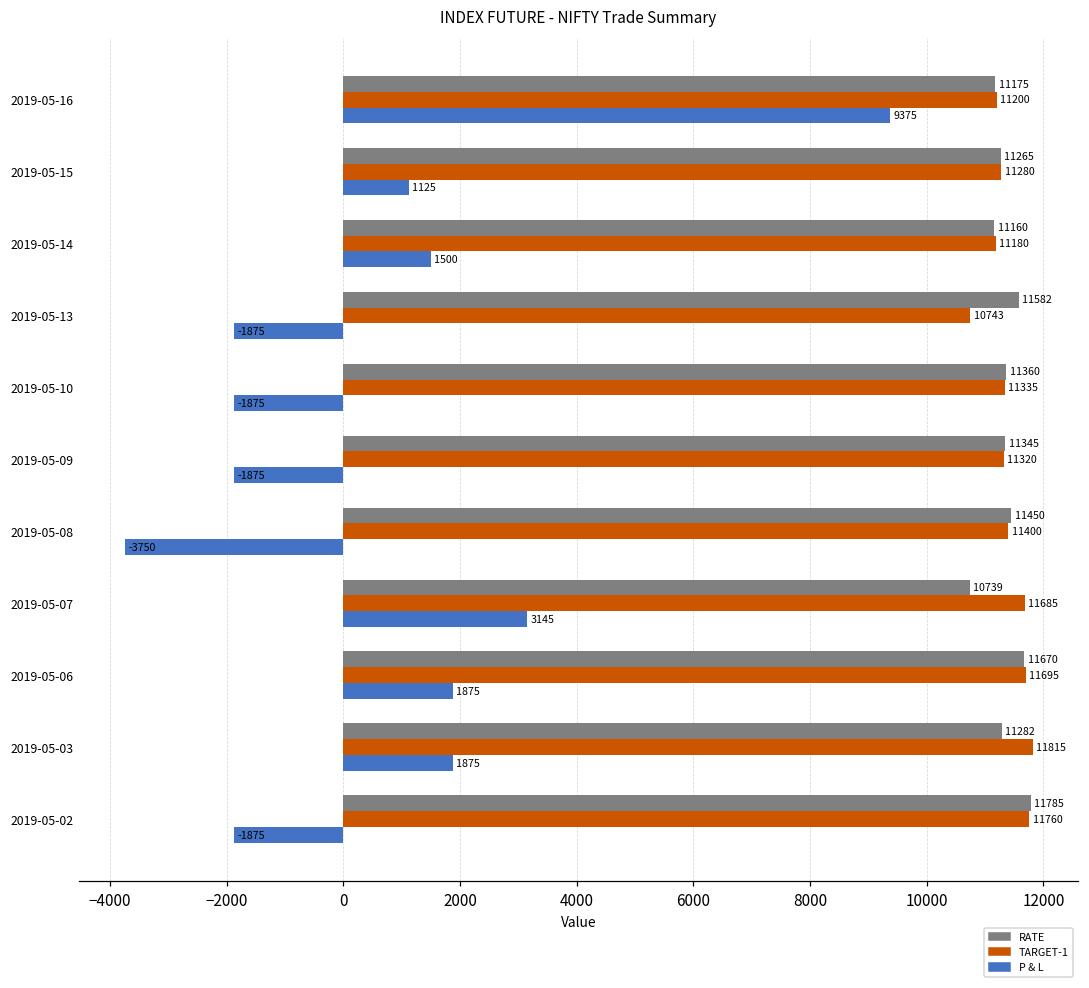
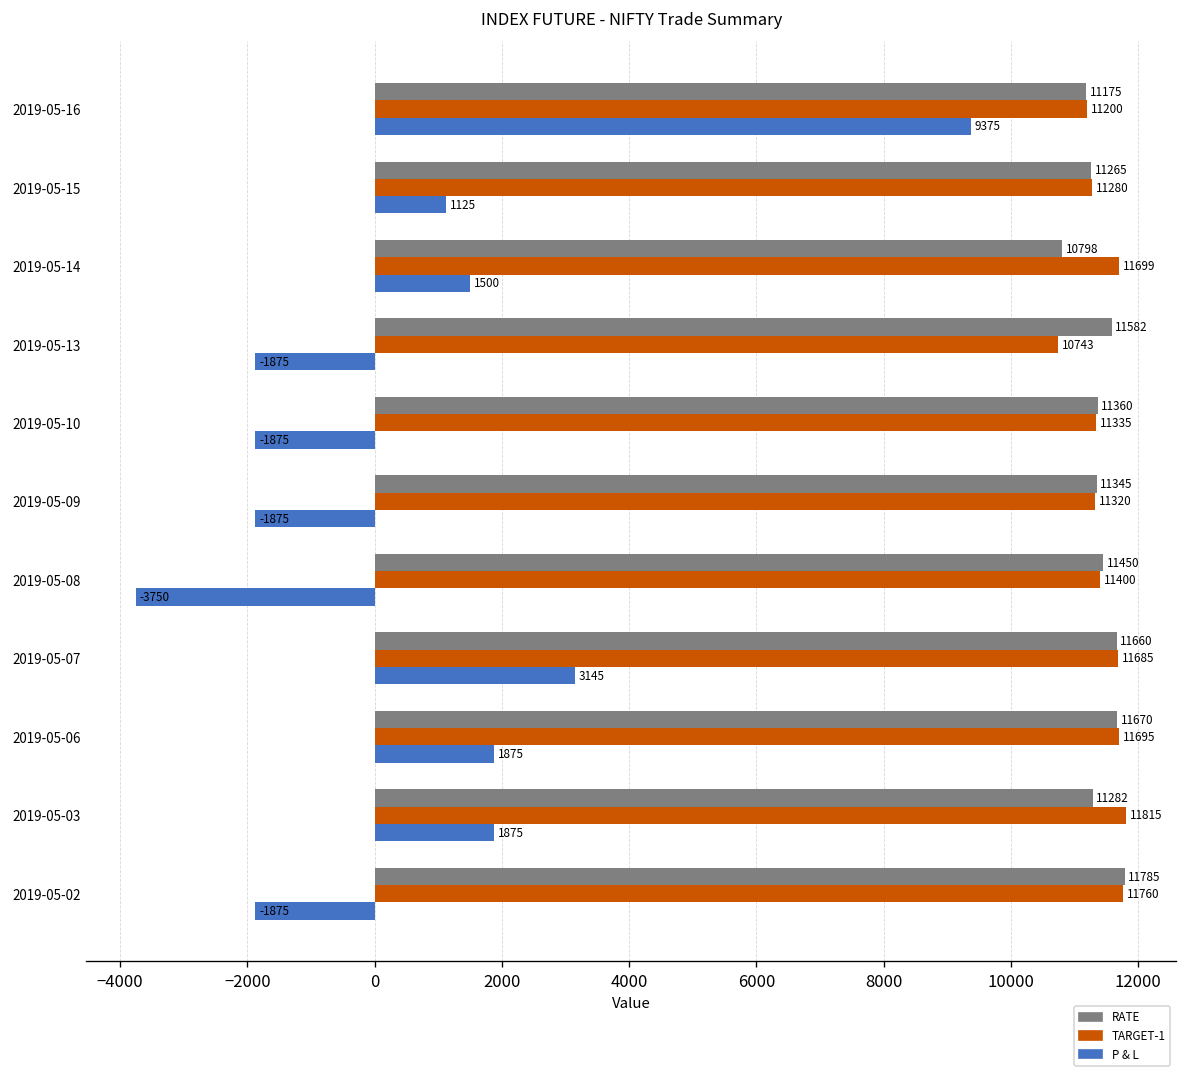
RATE, 2019-05-14: 11160 -> 10798
TARGET-1, 2019-05-14: 11180 -> 11699
RATE, 2019-05-07: 10739 -> 11660
